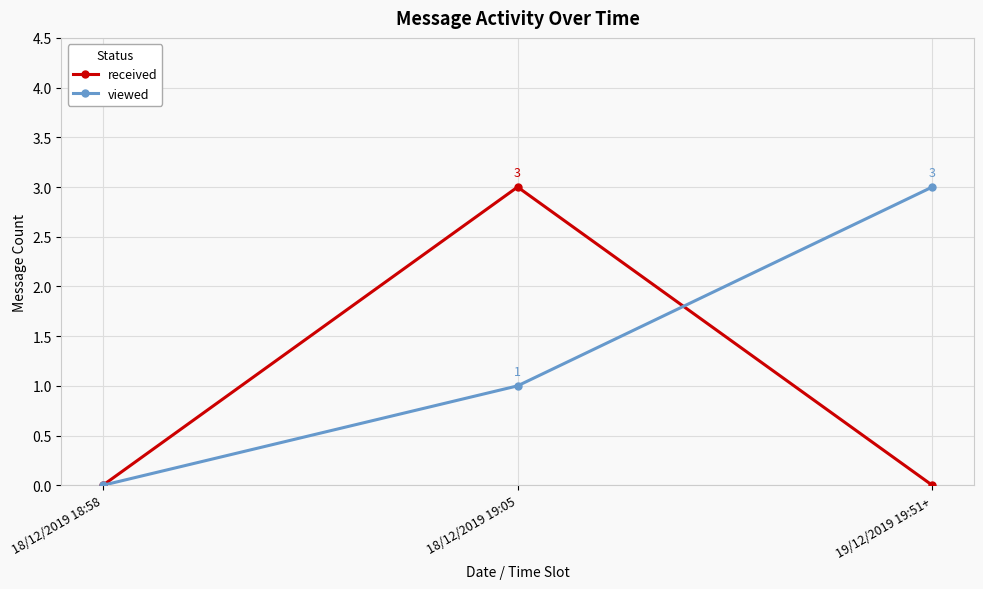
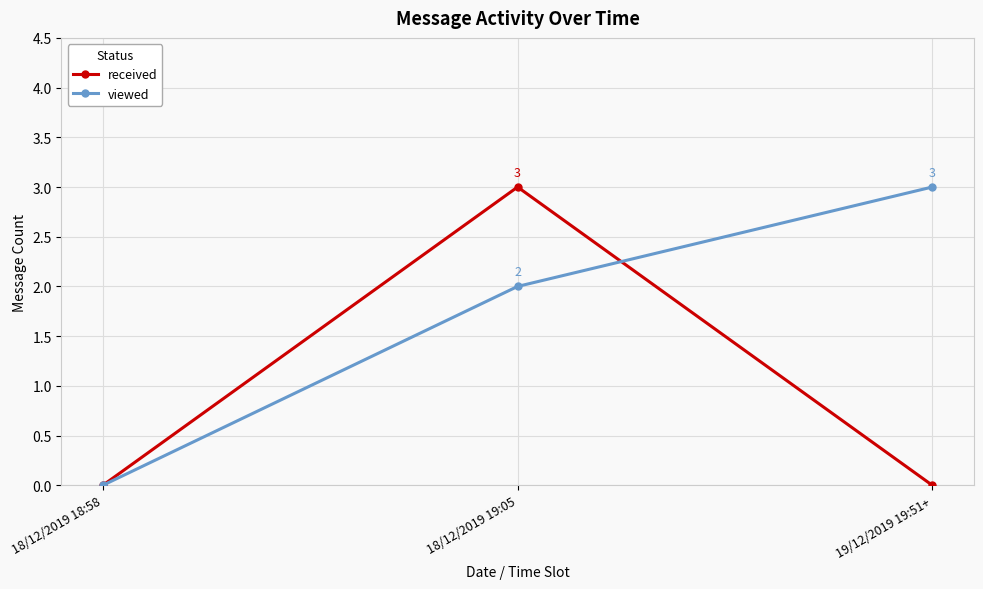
viewed, 18/12/2019 19:05: 1 -> 2
